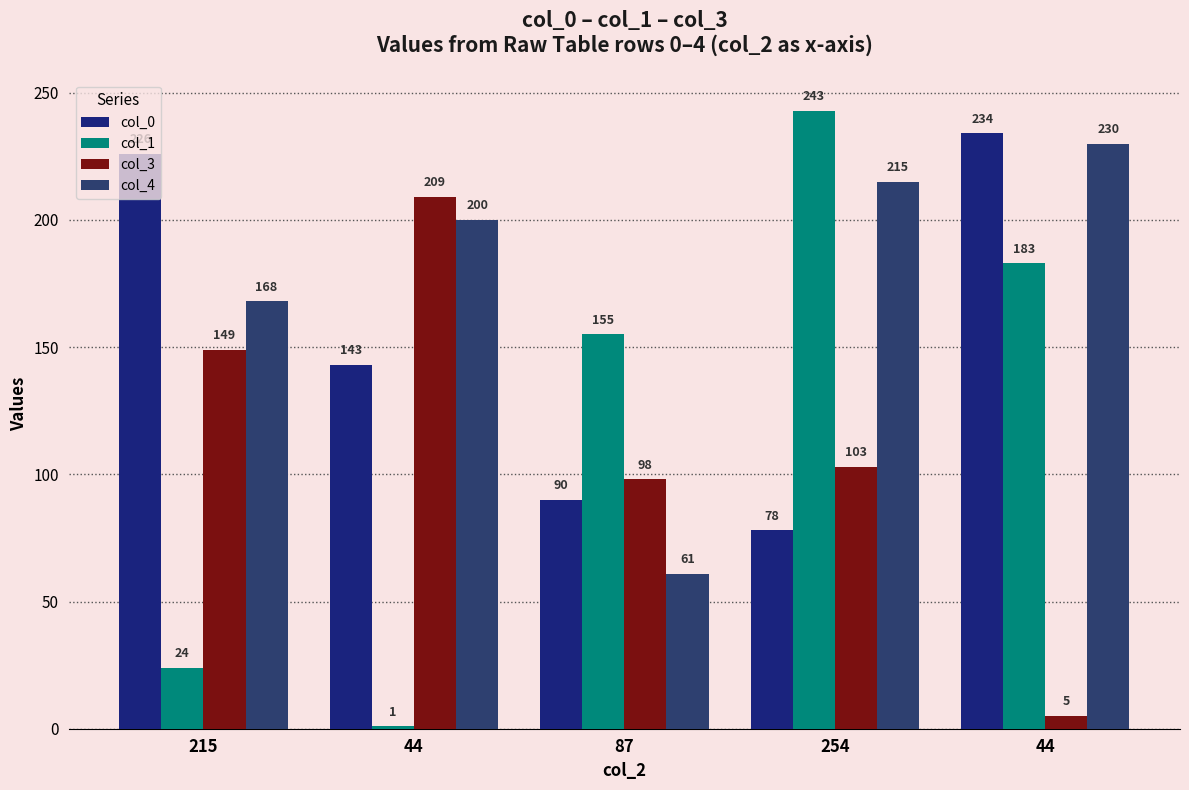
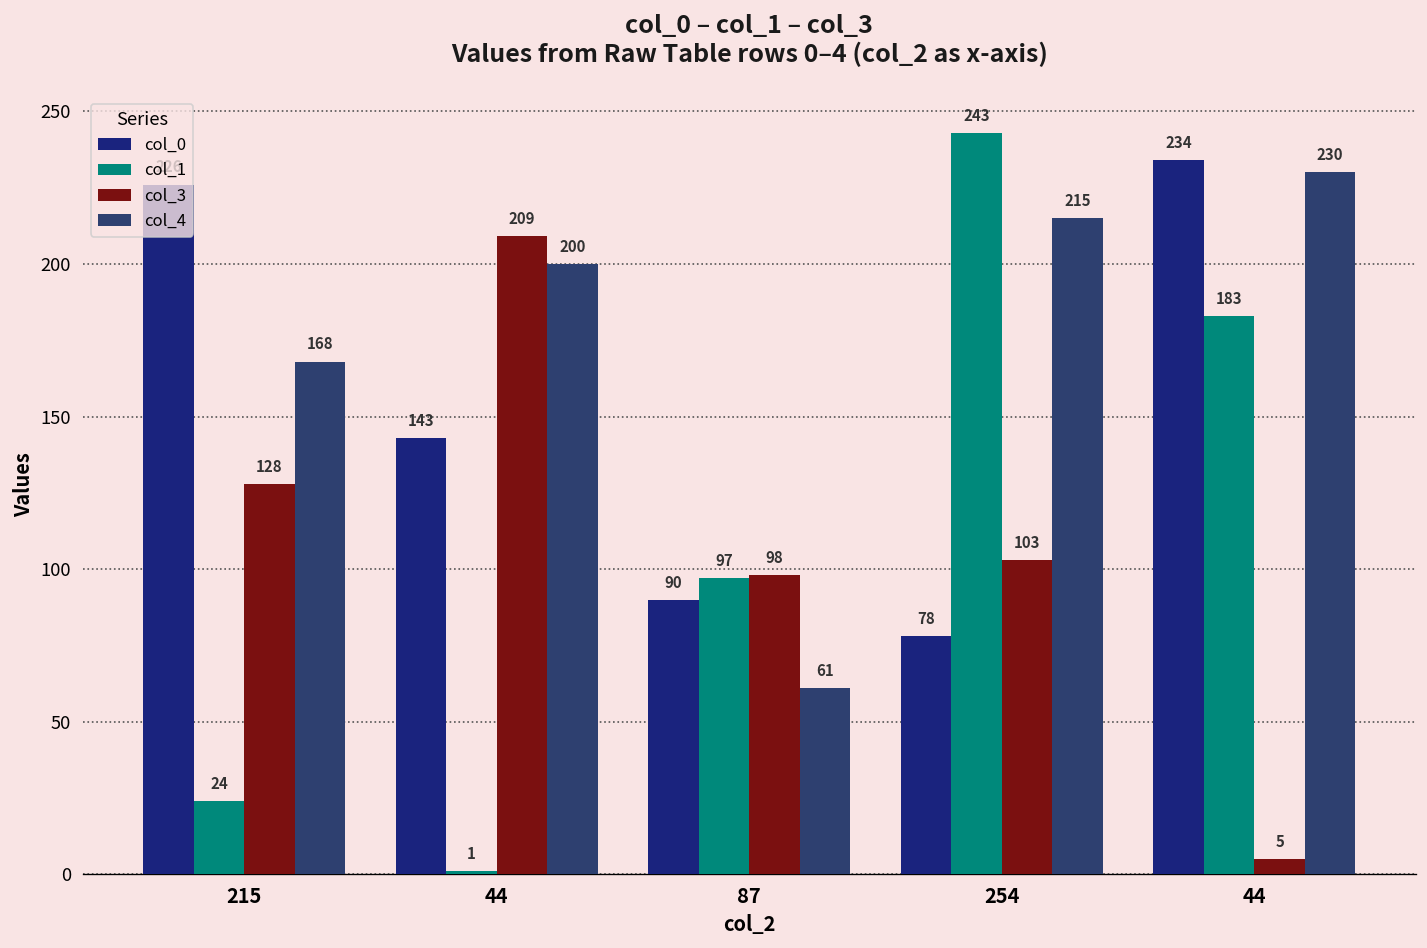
col_3, 215: 149 -> 128
col_1, 87: 155 -> 97
